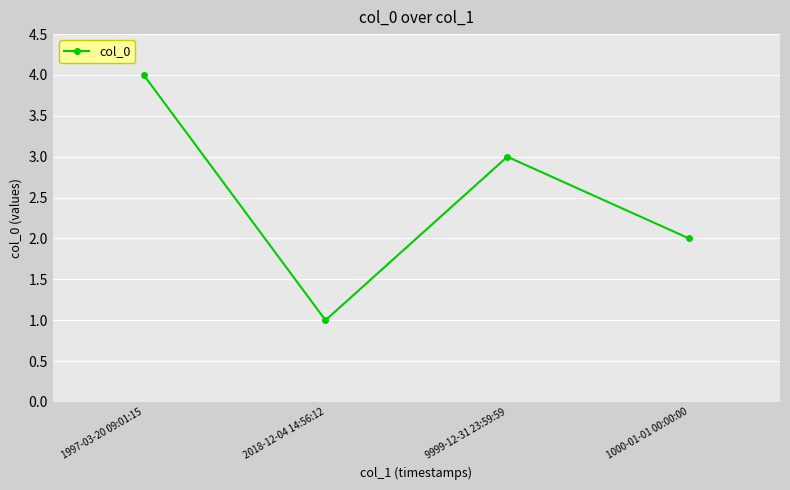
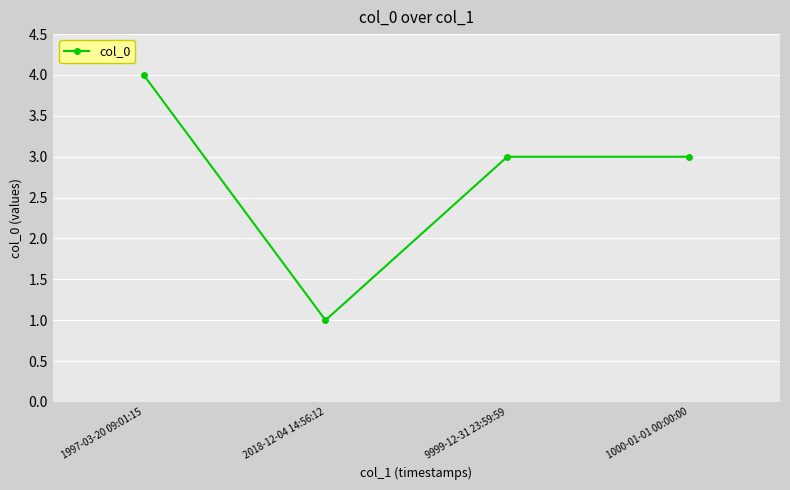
1000-01-01 00:00:00: 2 -> 3
